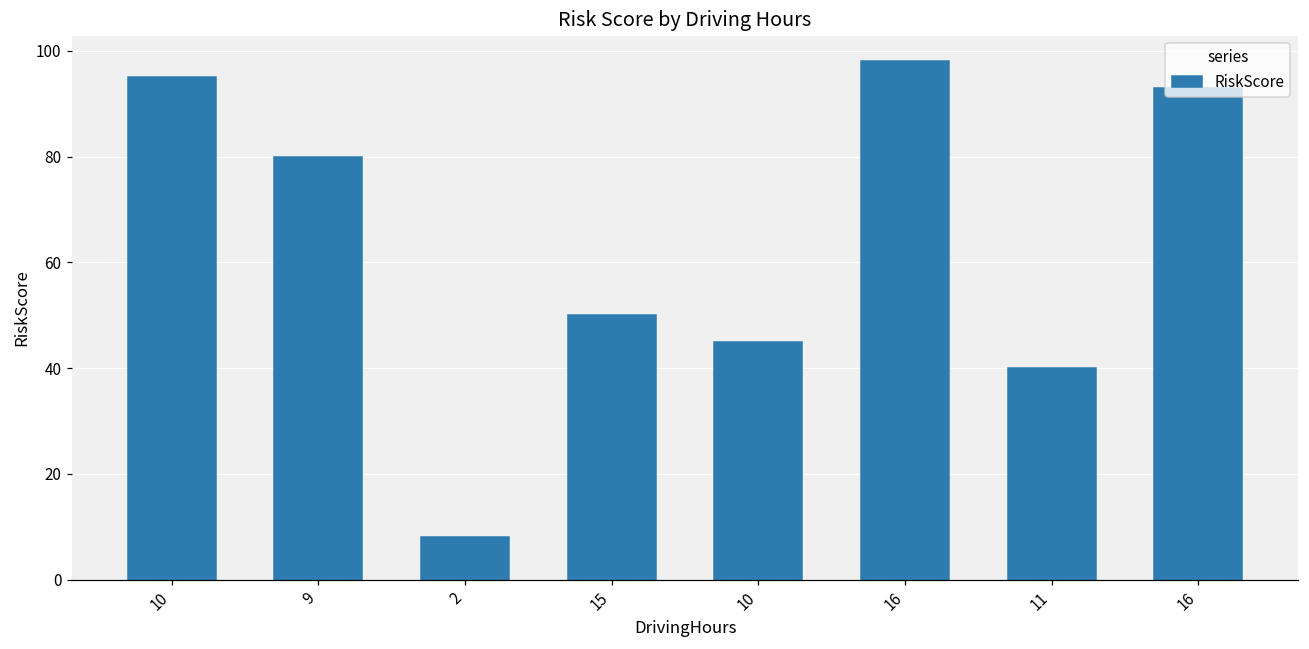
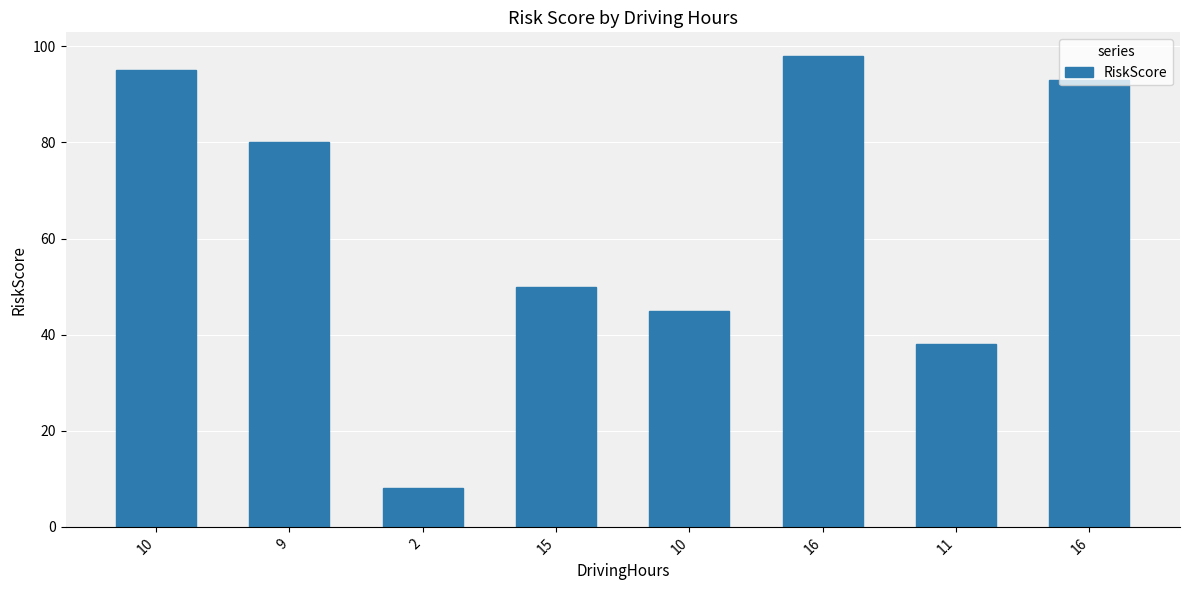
11: 40 -> 38
